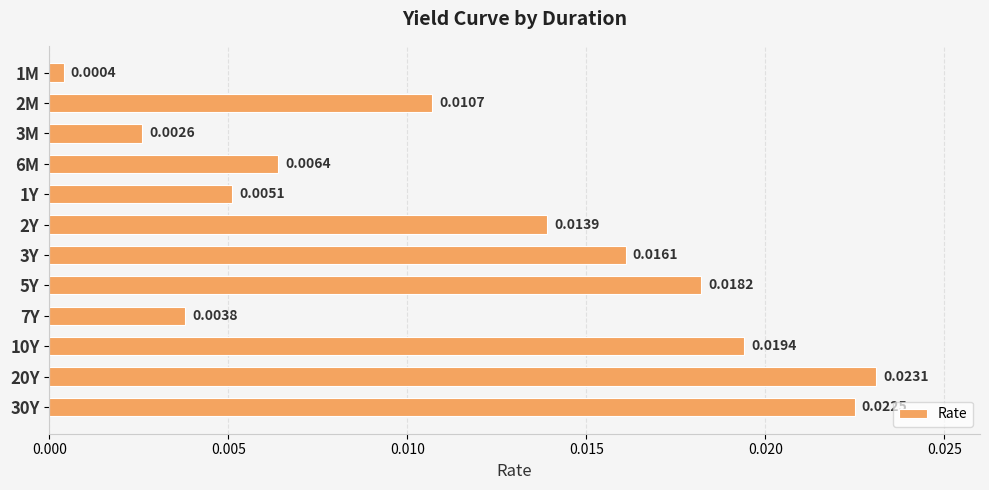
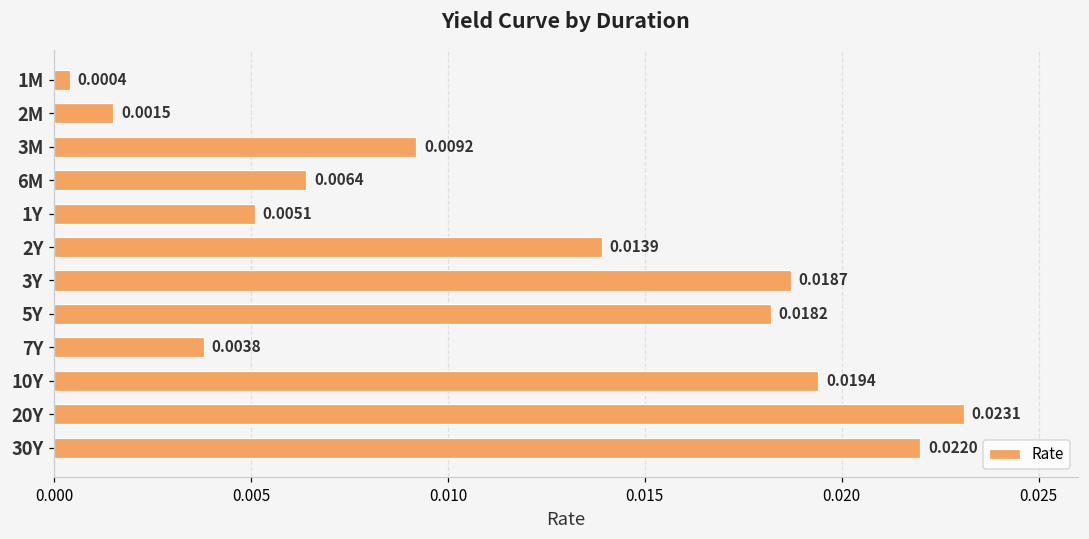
2M: 0.0107 -> 0.0015
3M: 0.0026 -> 0.0092
3Y: 0.0161 -> 0.0187
30Y: 0.0225 -> 0.0220
